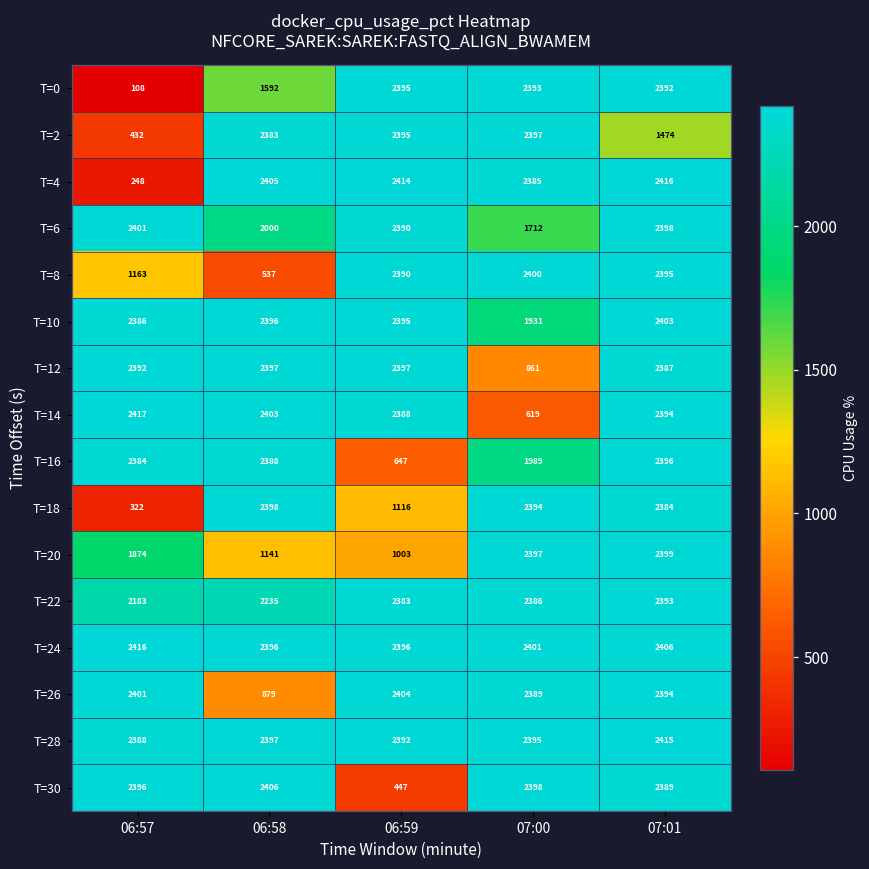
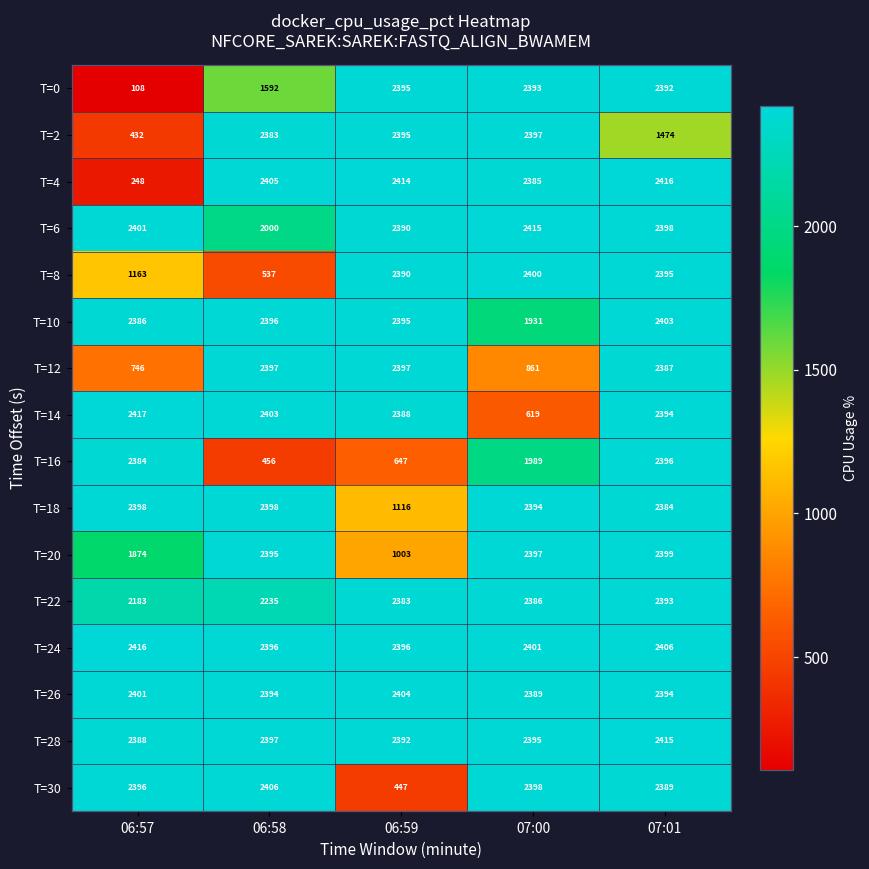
T=6, 07:00: 1712 -> 2415
T=12, 06:57: 2392 -> 746
T=16, 06:58: 2388 -> 456
T=18, 06:57: 322 -> 2398
T=20, 06:58: 1141 -> 2395
T=26, 06:58: 879 -> 2394
